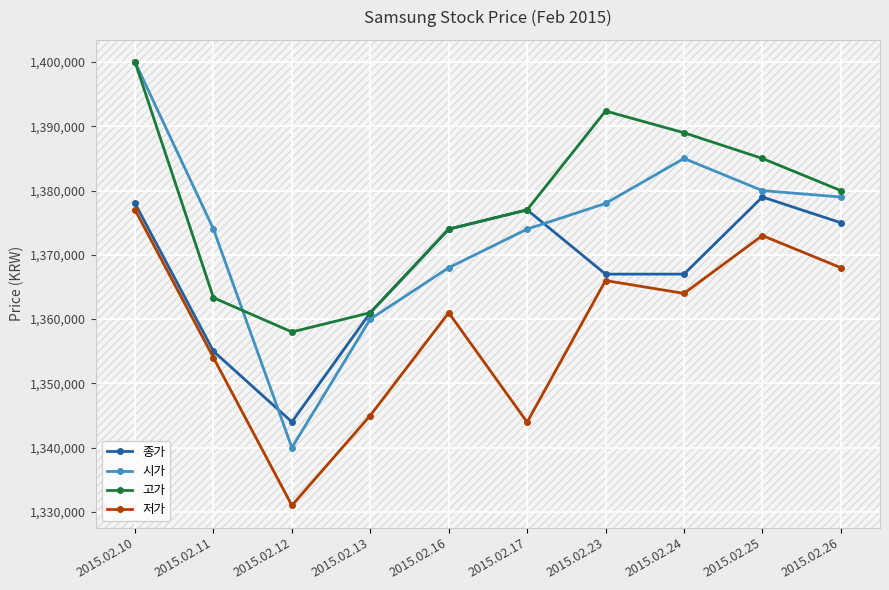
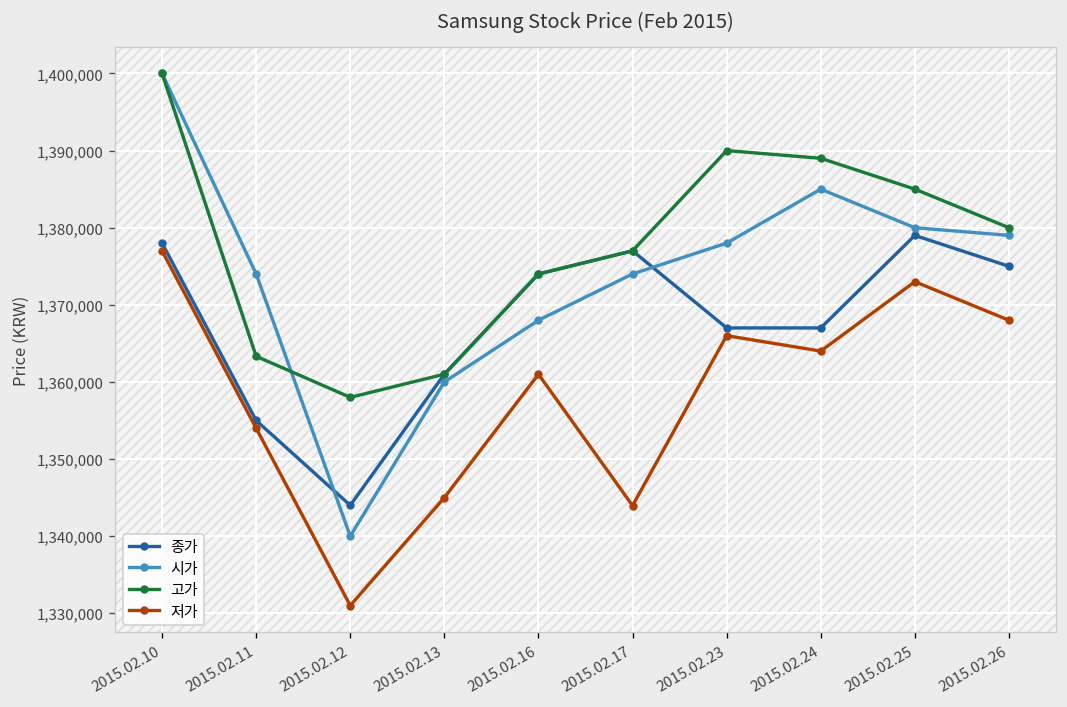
고가, 2015.02.23: 1,392,000 -> 1,390,000
